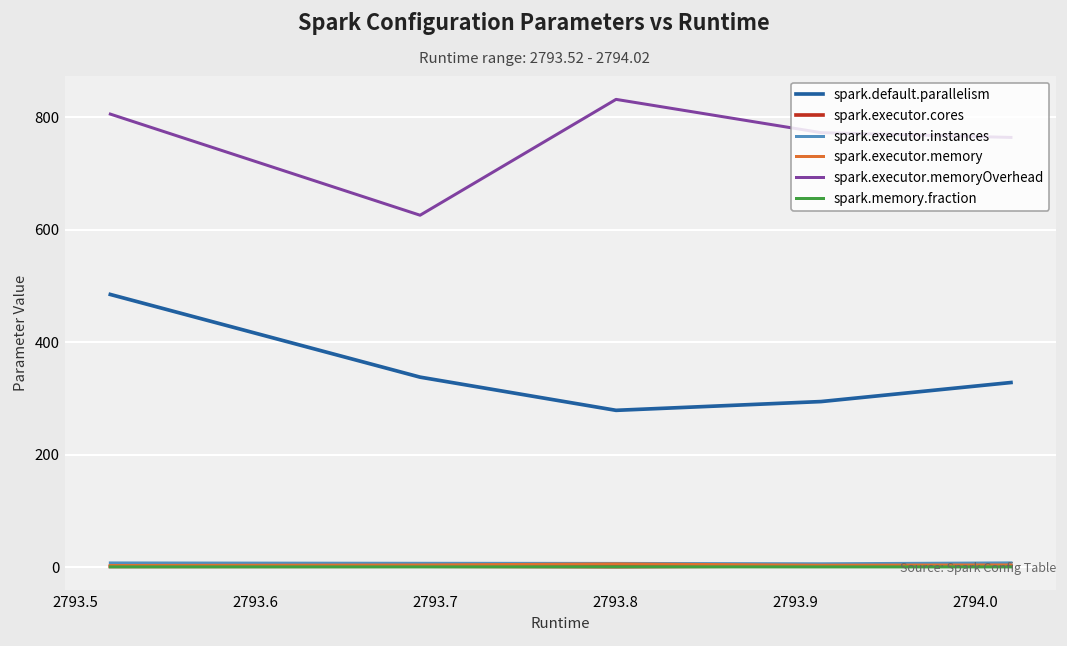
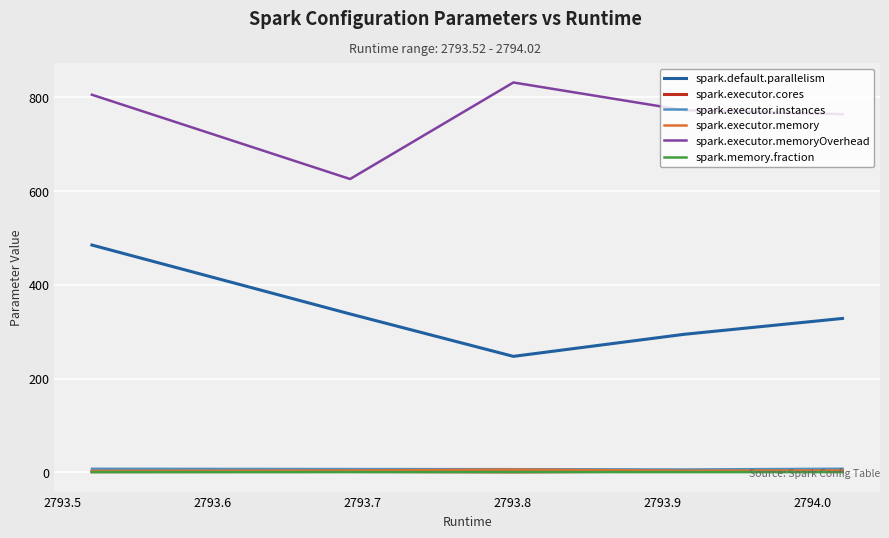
spark.default.parallelism, 2793.8: 280 -> 250
